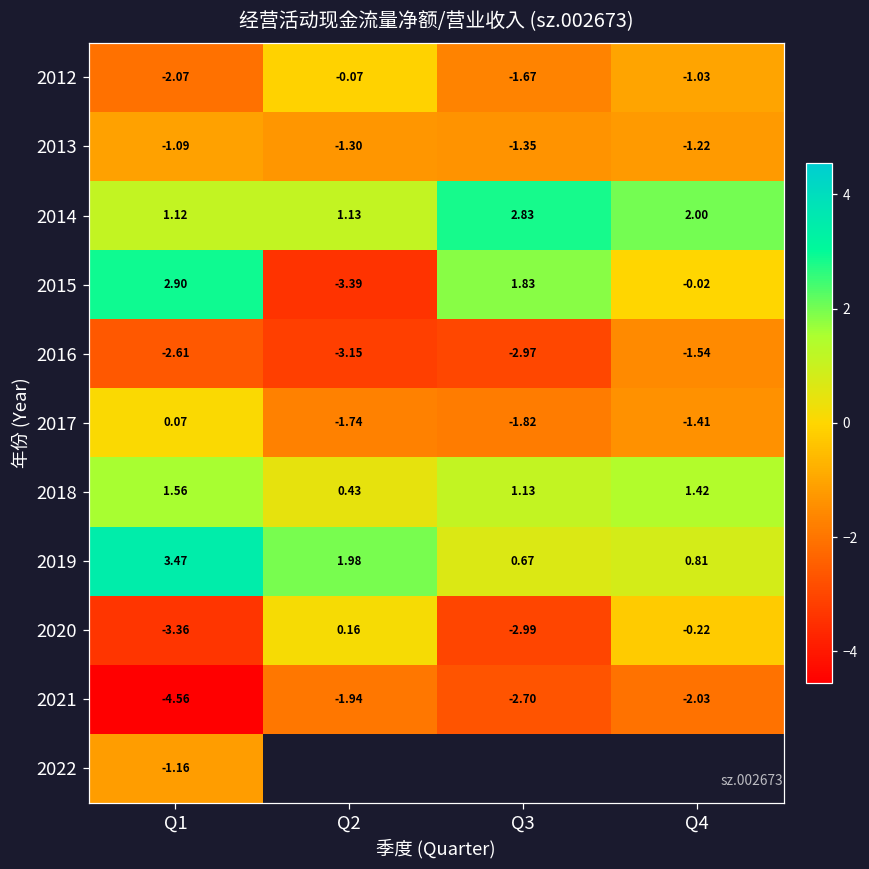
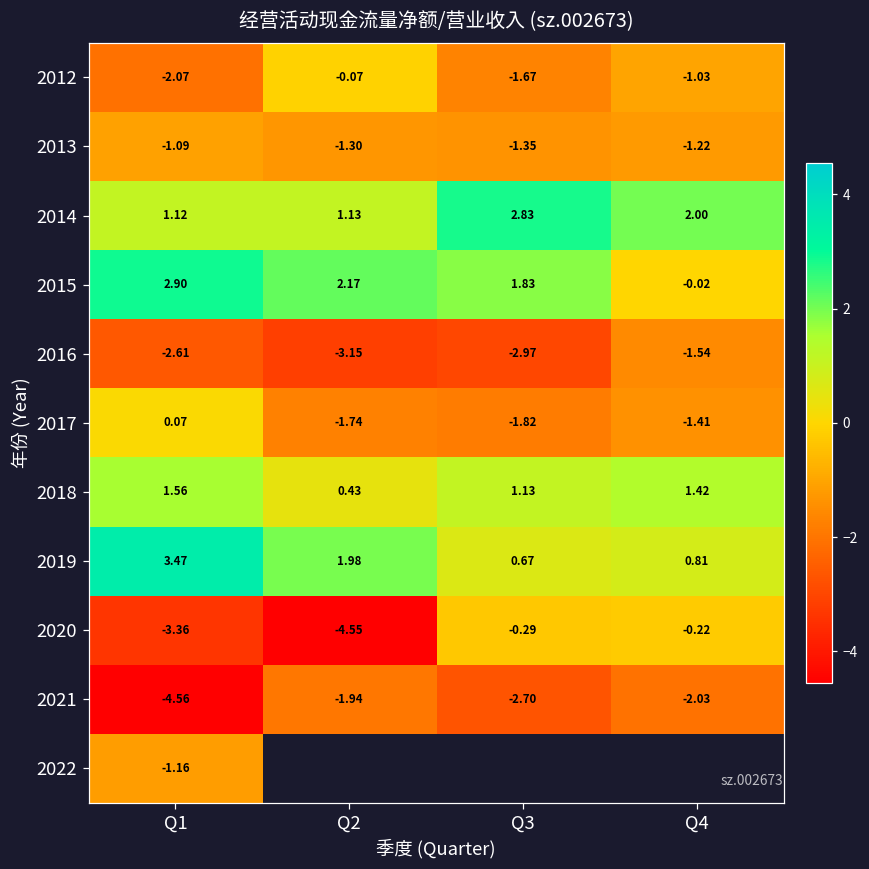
2015, Q2: -3.39 -> 2.17
2020, Q2: 0.16 -> -4.55
2020, Q3: -2.99 -> -0.29
